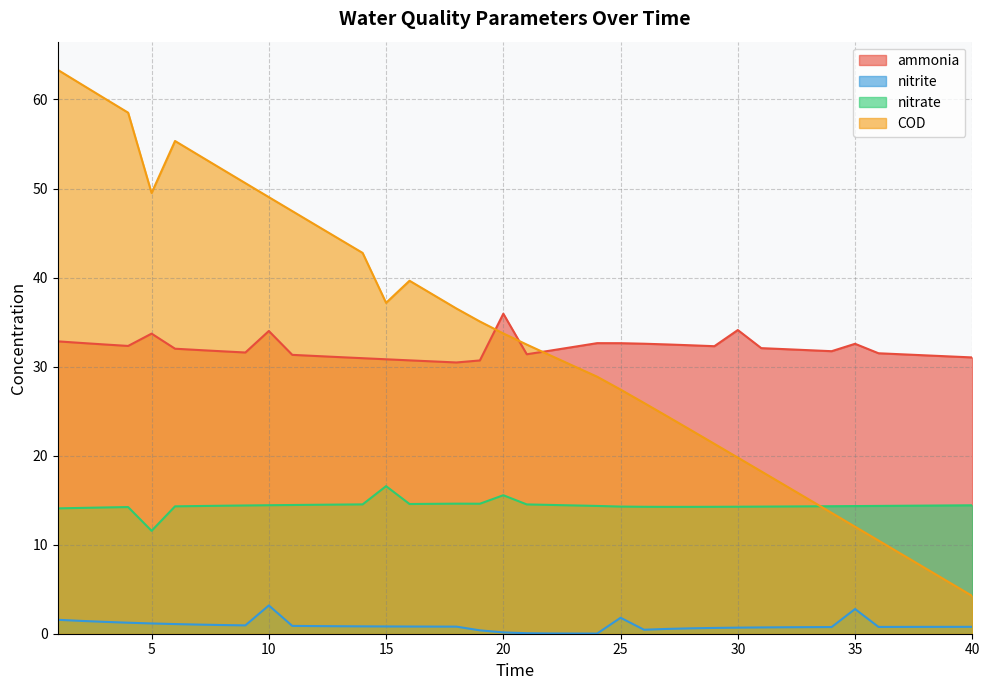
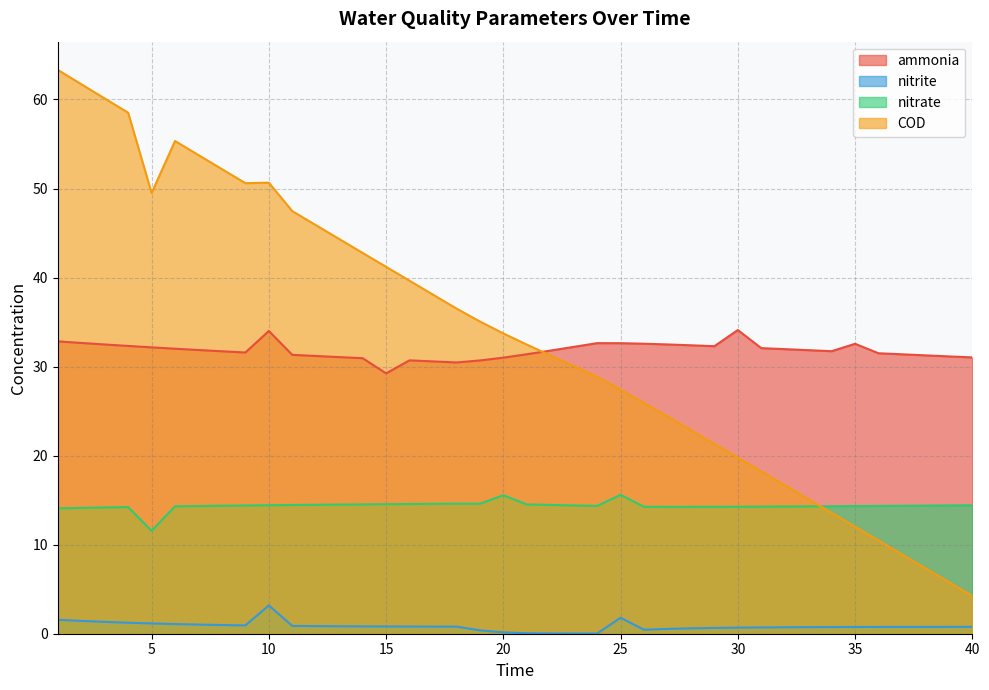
ammonia, 5: 34 -> 32
COD, 10: 49 -> 51
ammonia, 15: 31 -> 29
nitrate, 15: 17 -> 15
COD, 15: 37 -> 41
ammonia, 20: 36 -> 31
nitrate, 25: 14 -> 16
nitrite, 35: 3 -> 1
